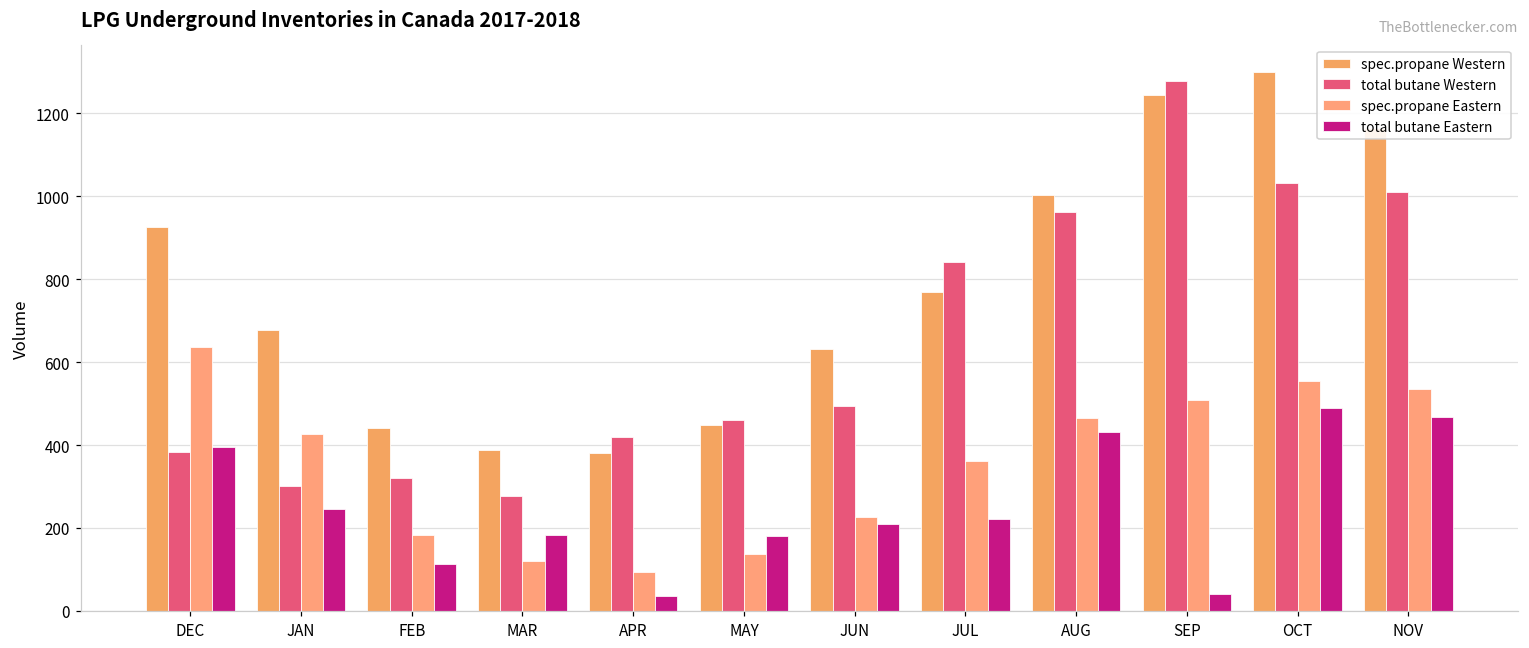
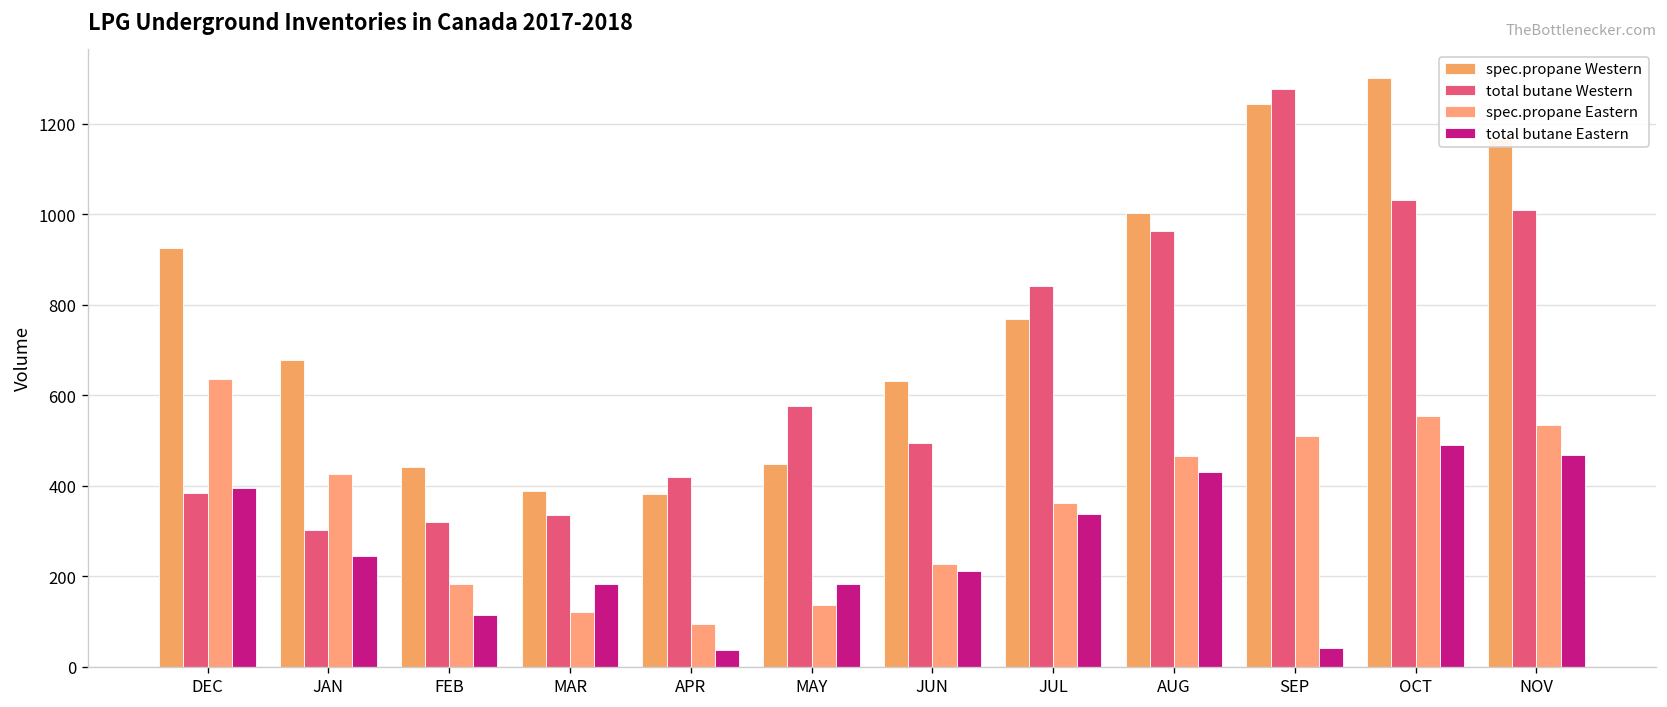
total butane Western, MAR: 280 -> 330
total butane Western, MAY: 460 -> 580
total butane Eastern, JUL: 220 -> 340
